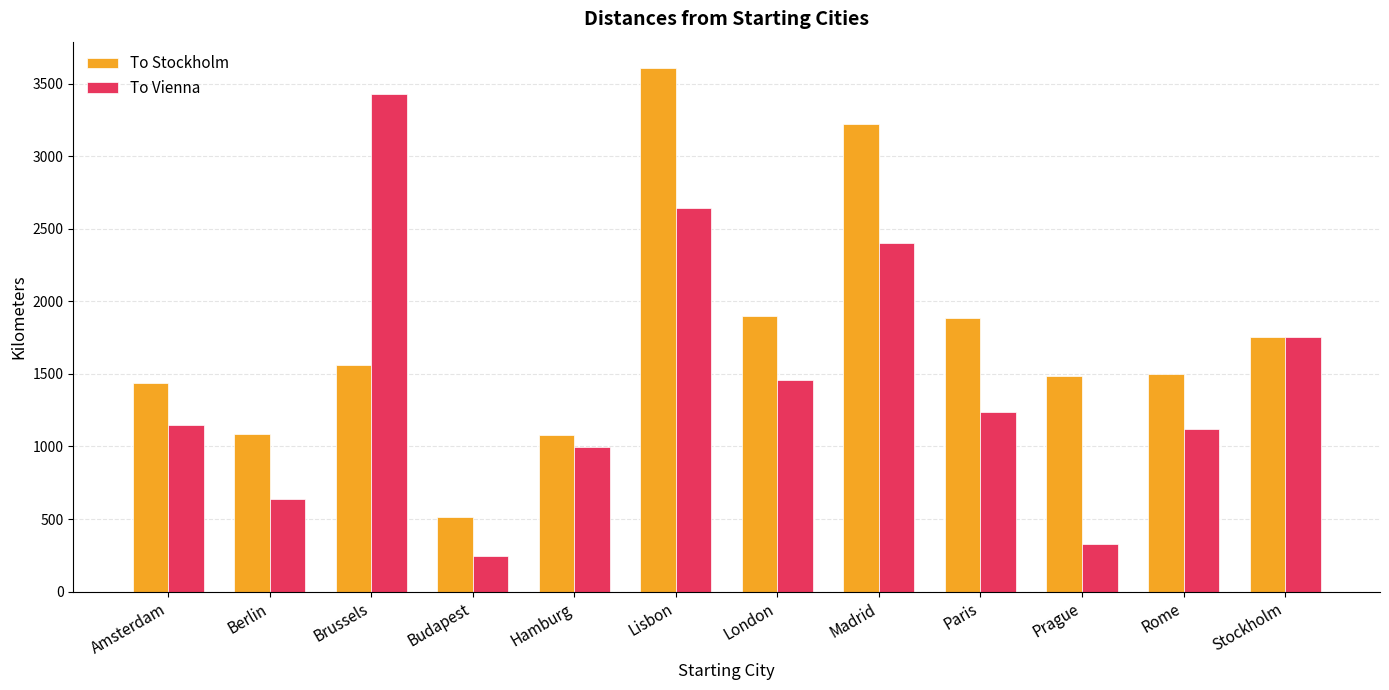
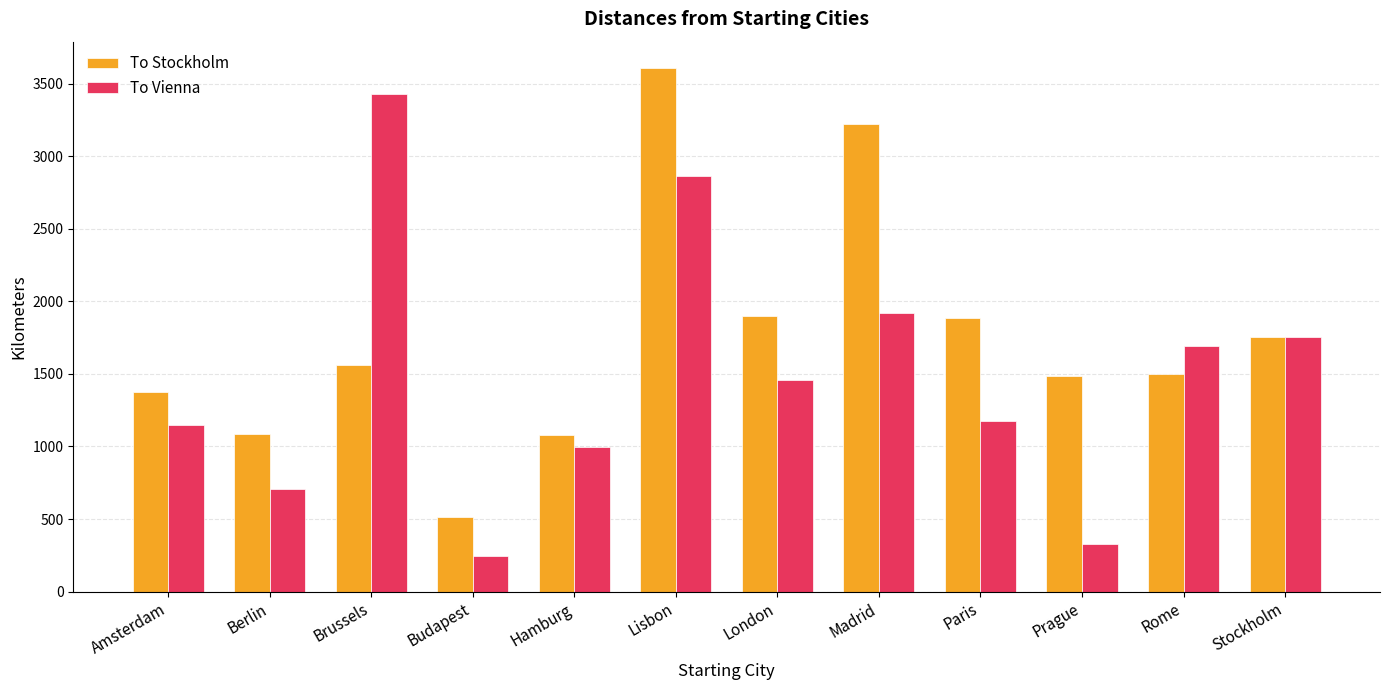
To Stockholm, Amsterdam: 1440 -> 1370
To Vienna, Berlin: 640 -> 710
To Vienna, Lisbon: 2650 -> 2870
To Vienna, Madrid: 2400 -> 1920
To Vienna, Paris: 1240 -> 1180
To Vienna, Rome: 1120 -> 1700
